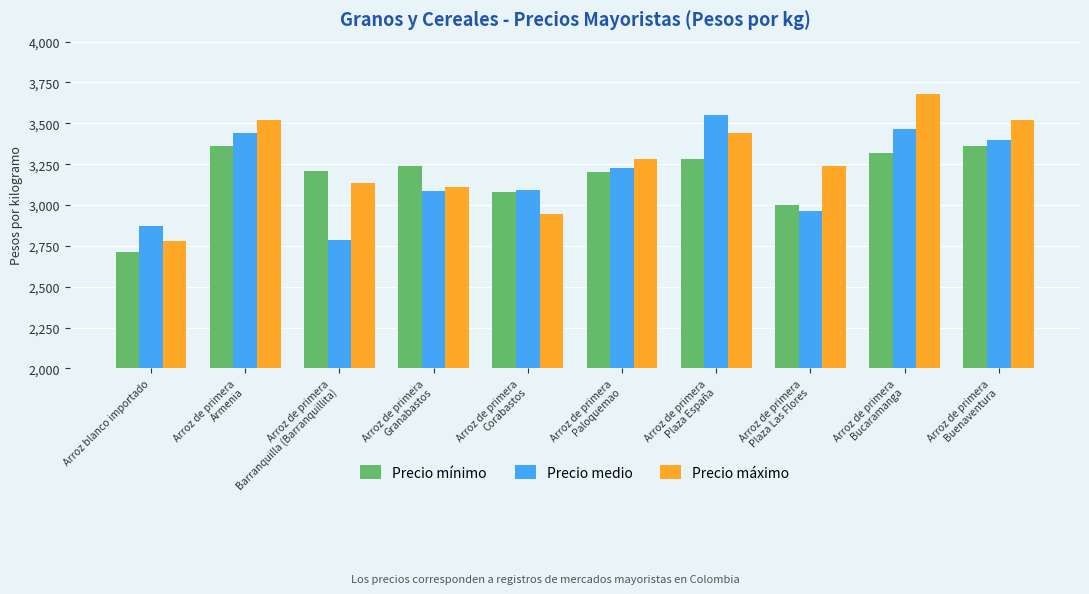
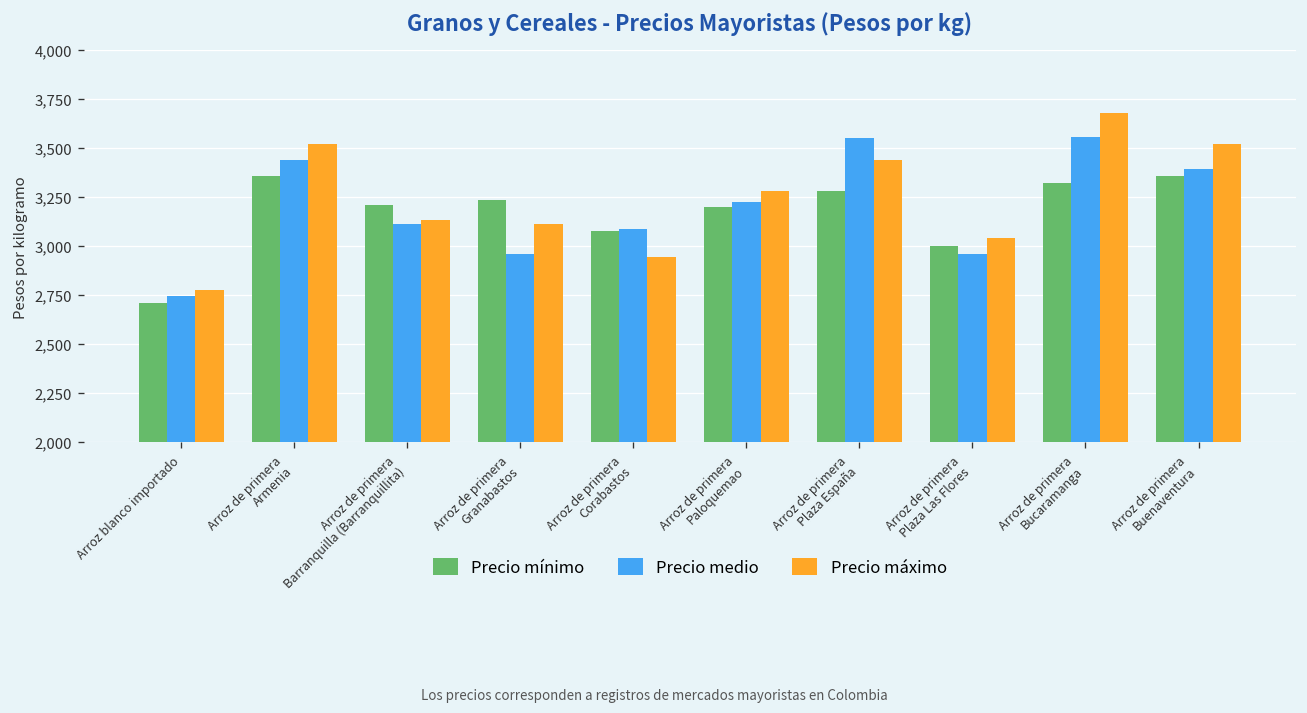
Precio medio, Arroz blanco importado: 2,870 -> 2,740
Precio medio, Arroz de primera Barranquilla (Barranquillita): 2,790 -> 3,110
Precio medio, Arroz de primera Granabastos: 3,090 -> 2,960
Precio máximo, Arroz de primera Plaza Las Flores: 3,240 -> 3,040
Precio medio, Arroz de primera Bucaramanga: 3,470 -> 3,560
